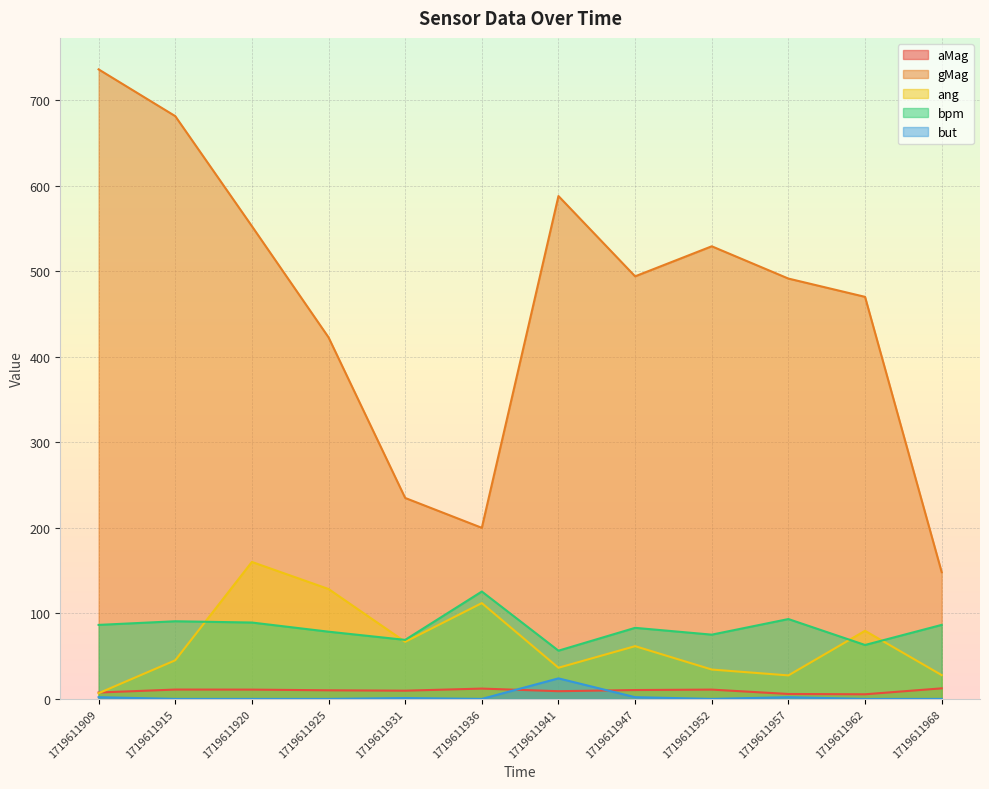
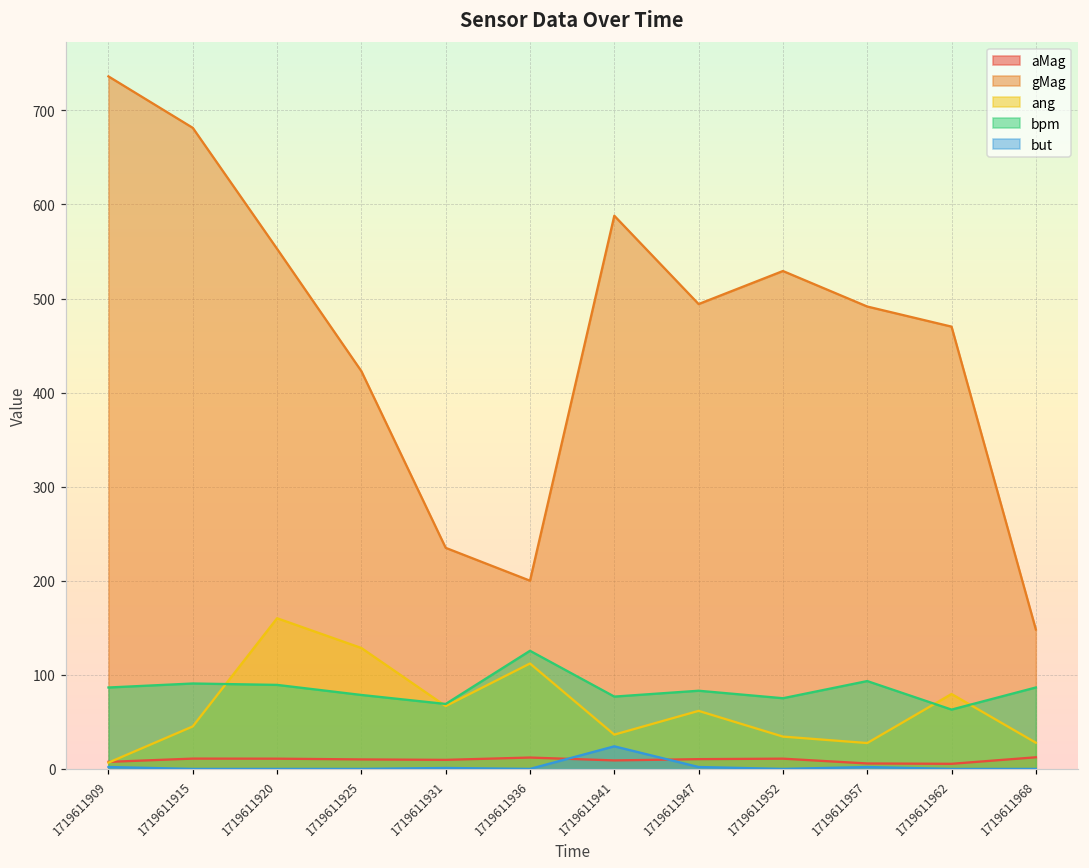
bpm, 1719611941: 60 -> 80
